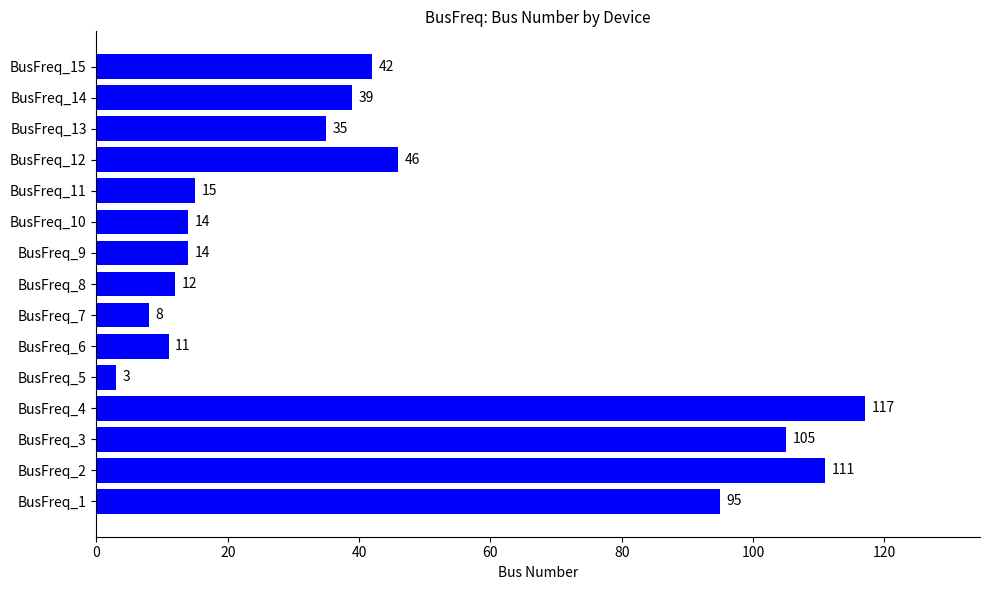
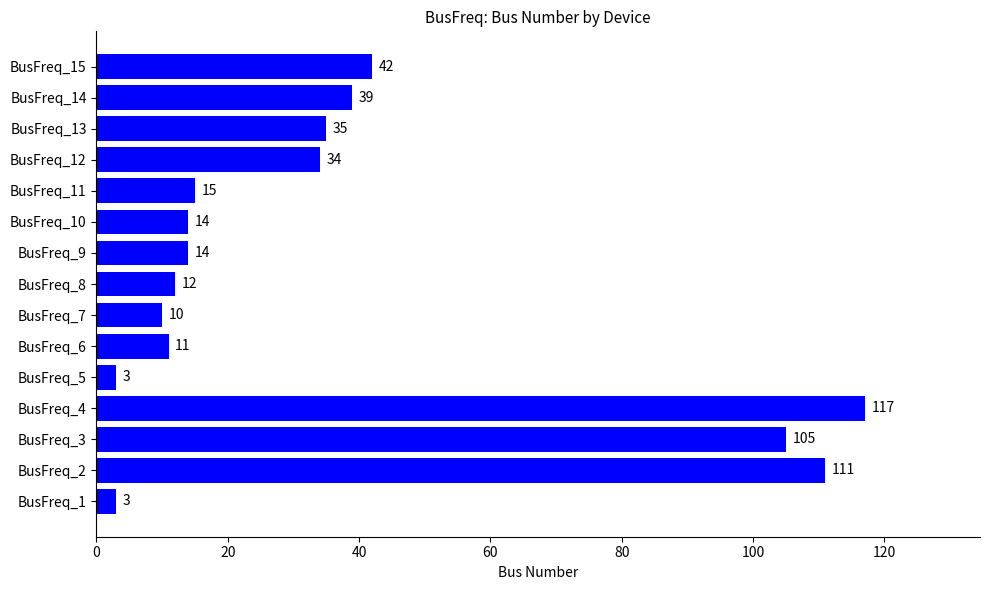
BusFreq_12: 46 -> 34
BusFreq_7: 8 -> 10
BusFreq_1: 95 -> 3
